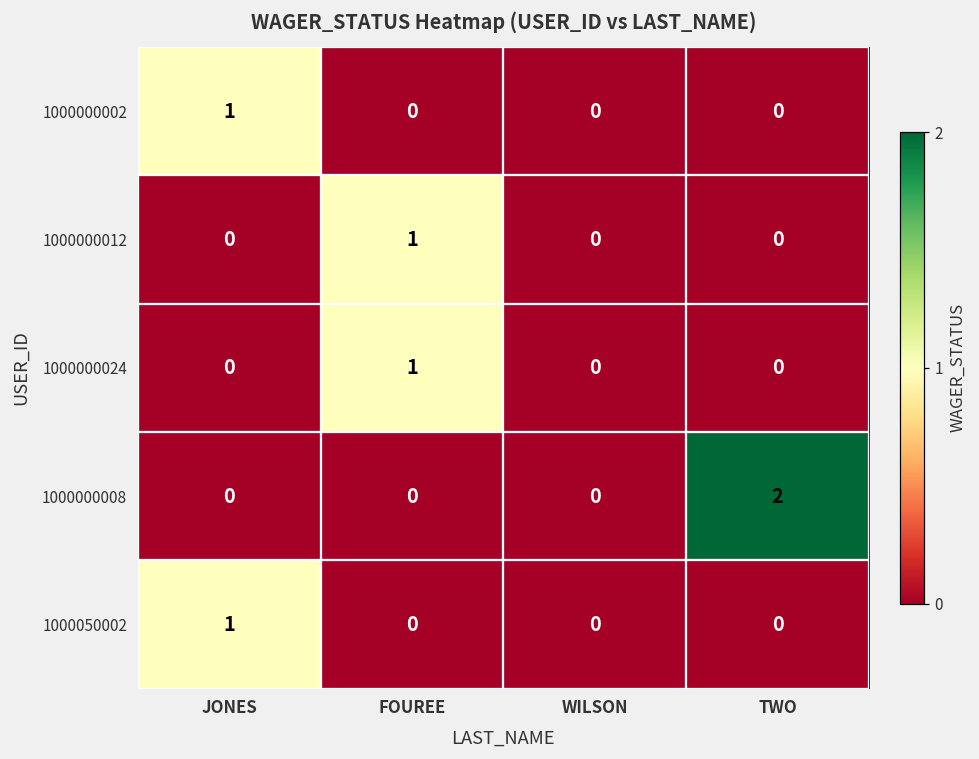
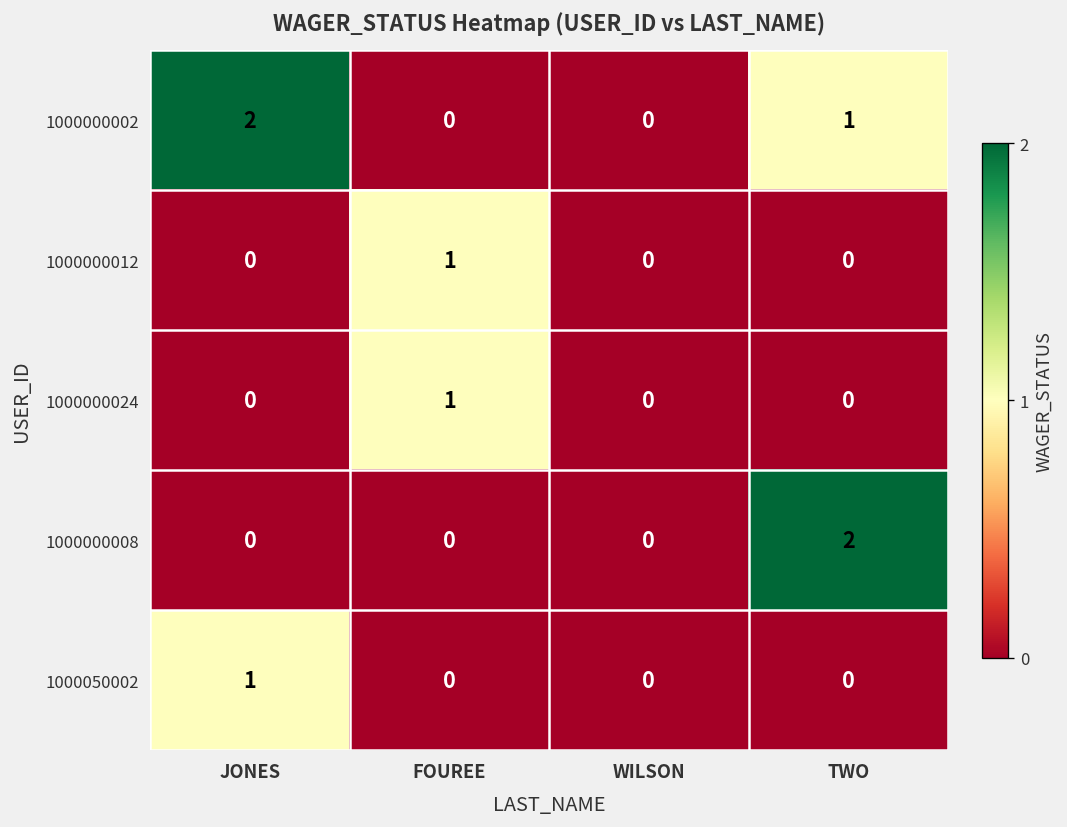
1000000002, JONES: 1 -> 2
1000000002, TWO: 0 -> 1
